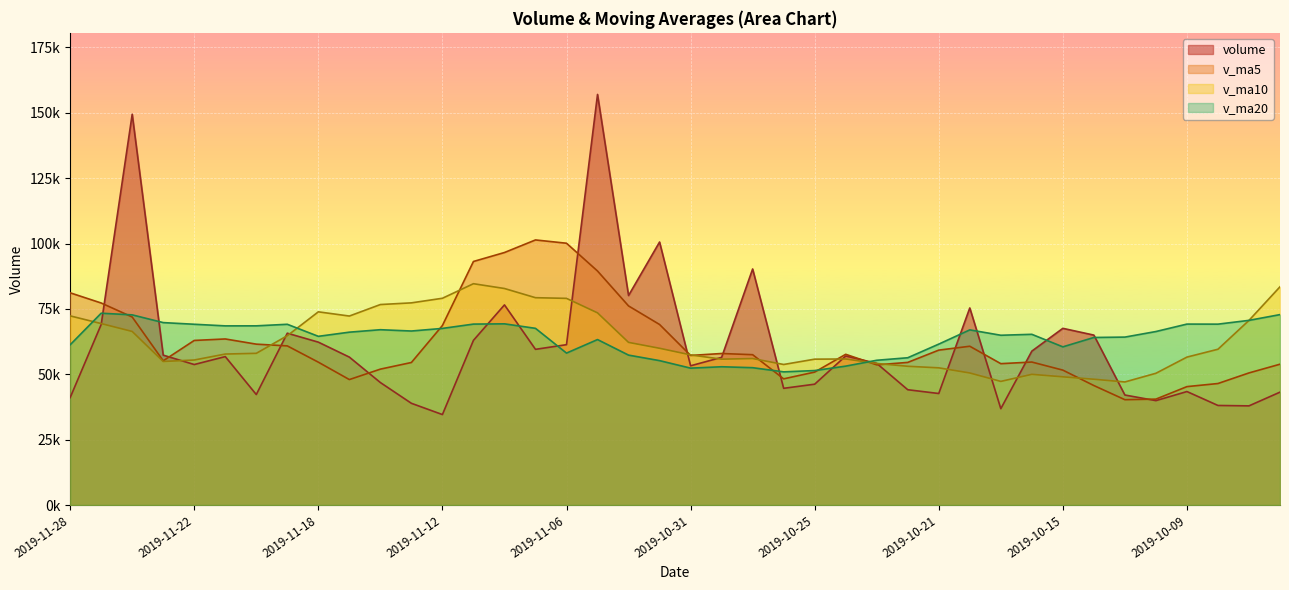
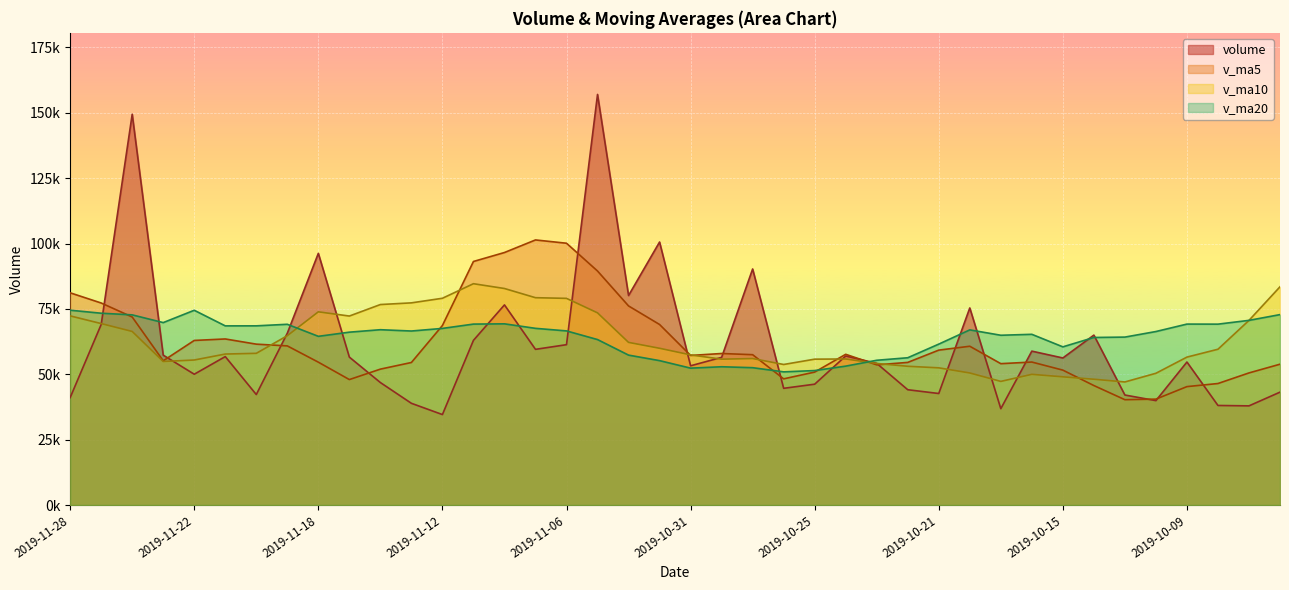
v_ma20, 2019-11-28: 61000 -> 75000
volume, 2019-11-22: 54000 -> 50000
v_ma20, 2019-11-22: 69000 -> 74000
volume, 2019-11-18: 62000 -> 96000
v_ma20, 2019-11-06: 58000 -> 67000
volume, 2019-10-15: 68000 -> 56000
volume, 2019-10-09: 43000 -> 55000
